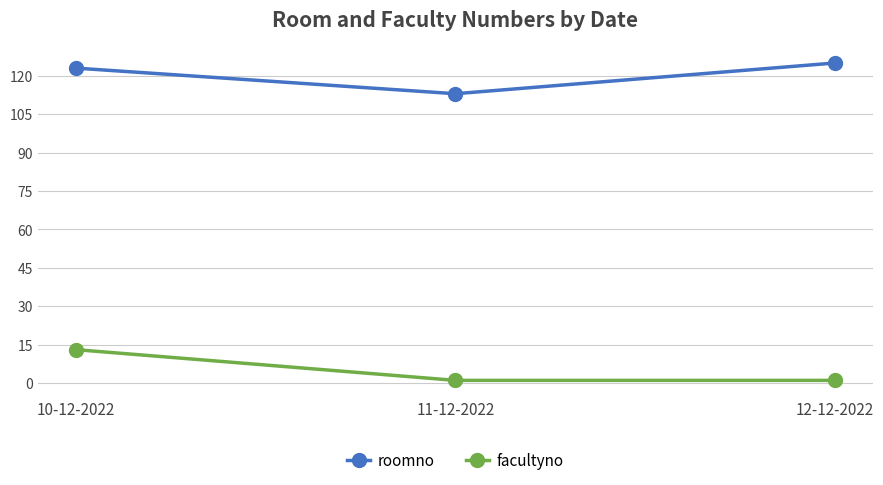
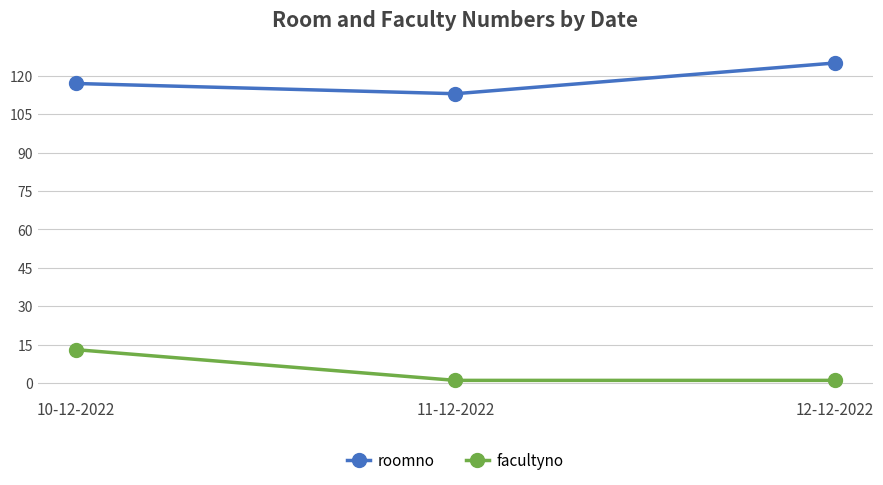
roomno, 10-12-2022: 123 -> 117
